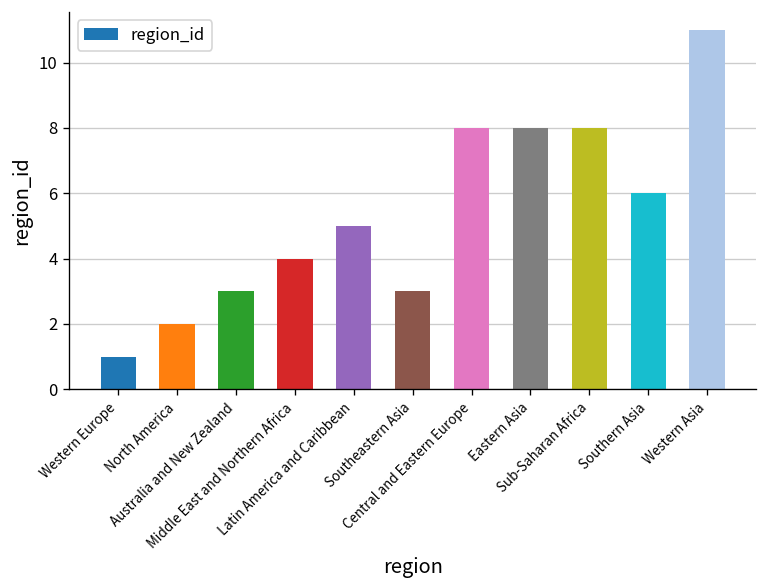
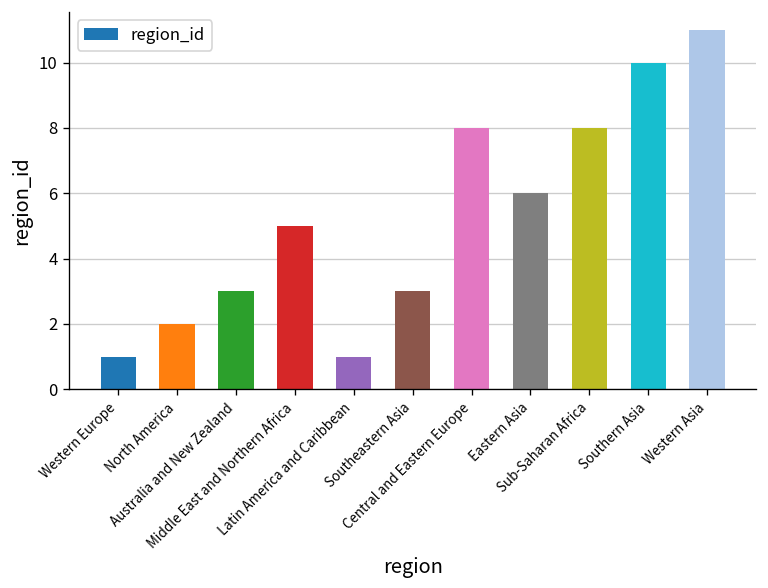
Middle East and Northern Africa: 4 -> 5
Latin America and Caribbean: 5 -> 1
Eastern Asia: 8 -> 6
Southern Asia: 6 -> 10
